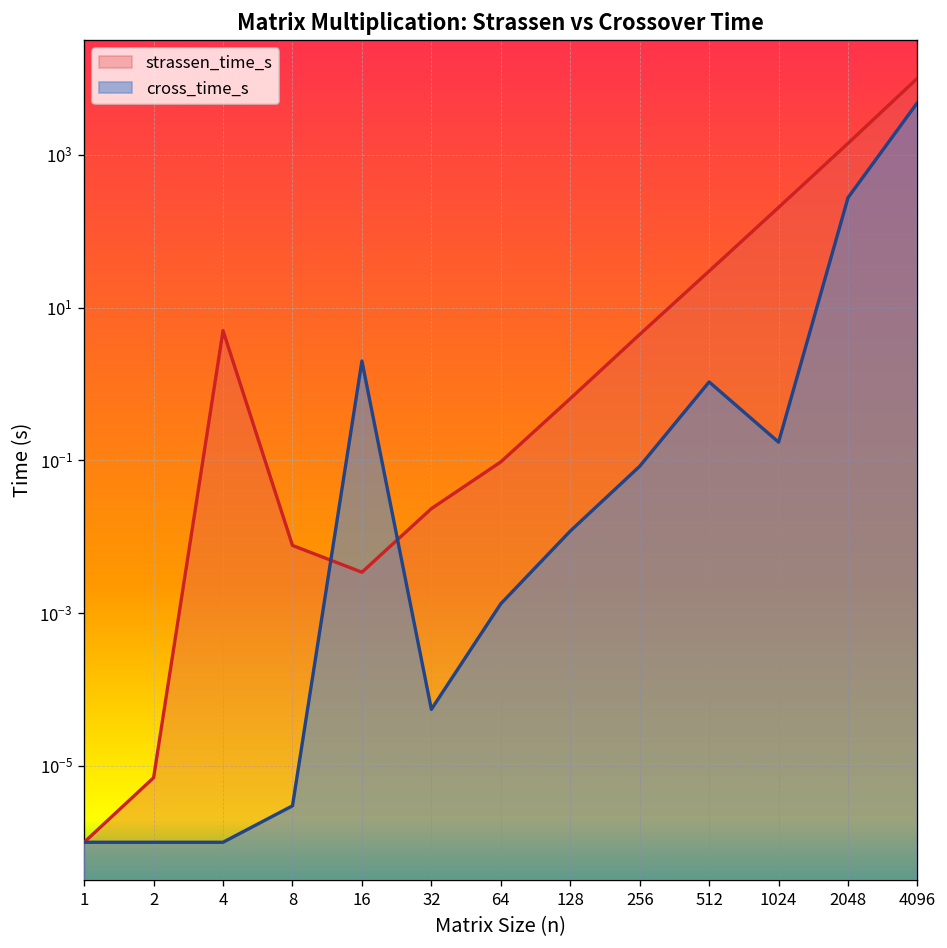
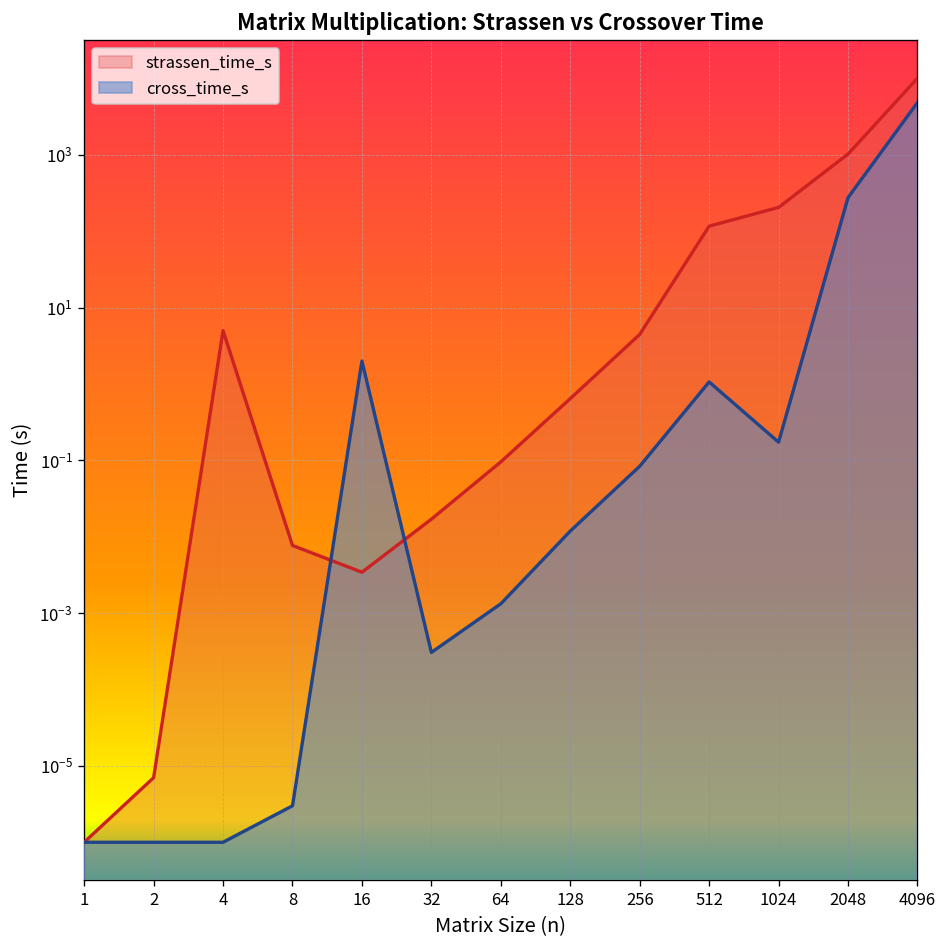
strassen_time_s, 32: 0.023 -> 0.017
cross_time_s, 32: 0.00006 -> 0.0003
strassen_time_s, 512: 30 -> 120
strassen_time_s, 2048: 1400 -> 1000
